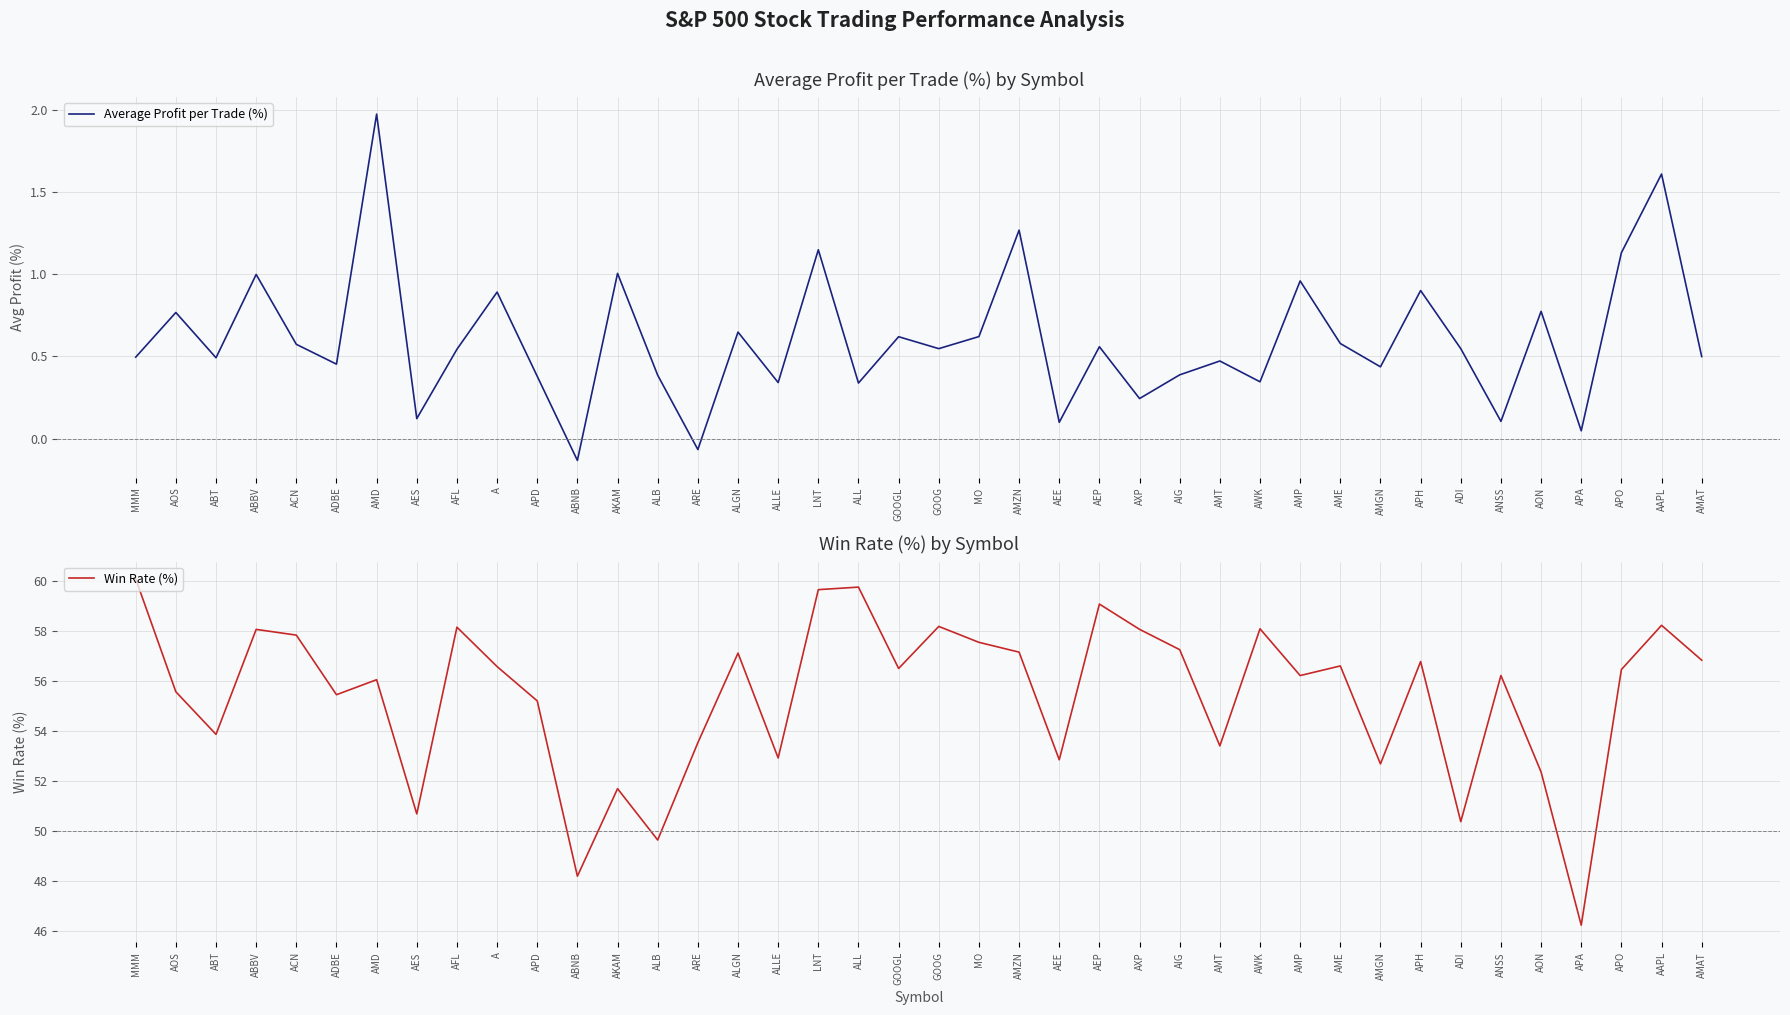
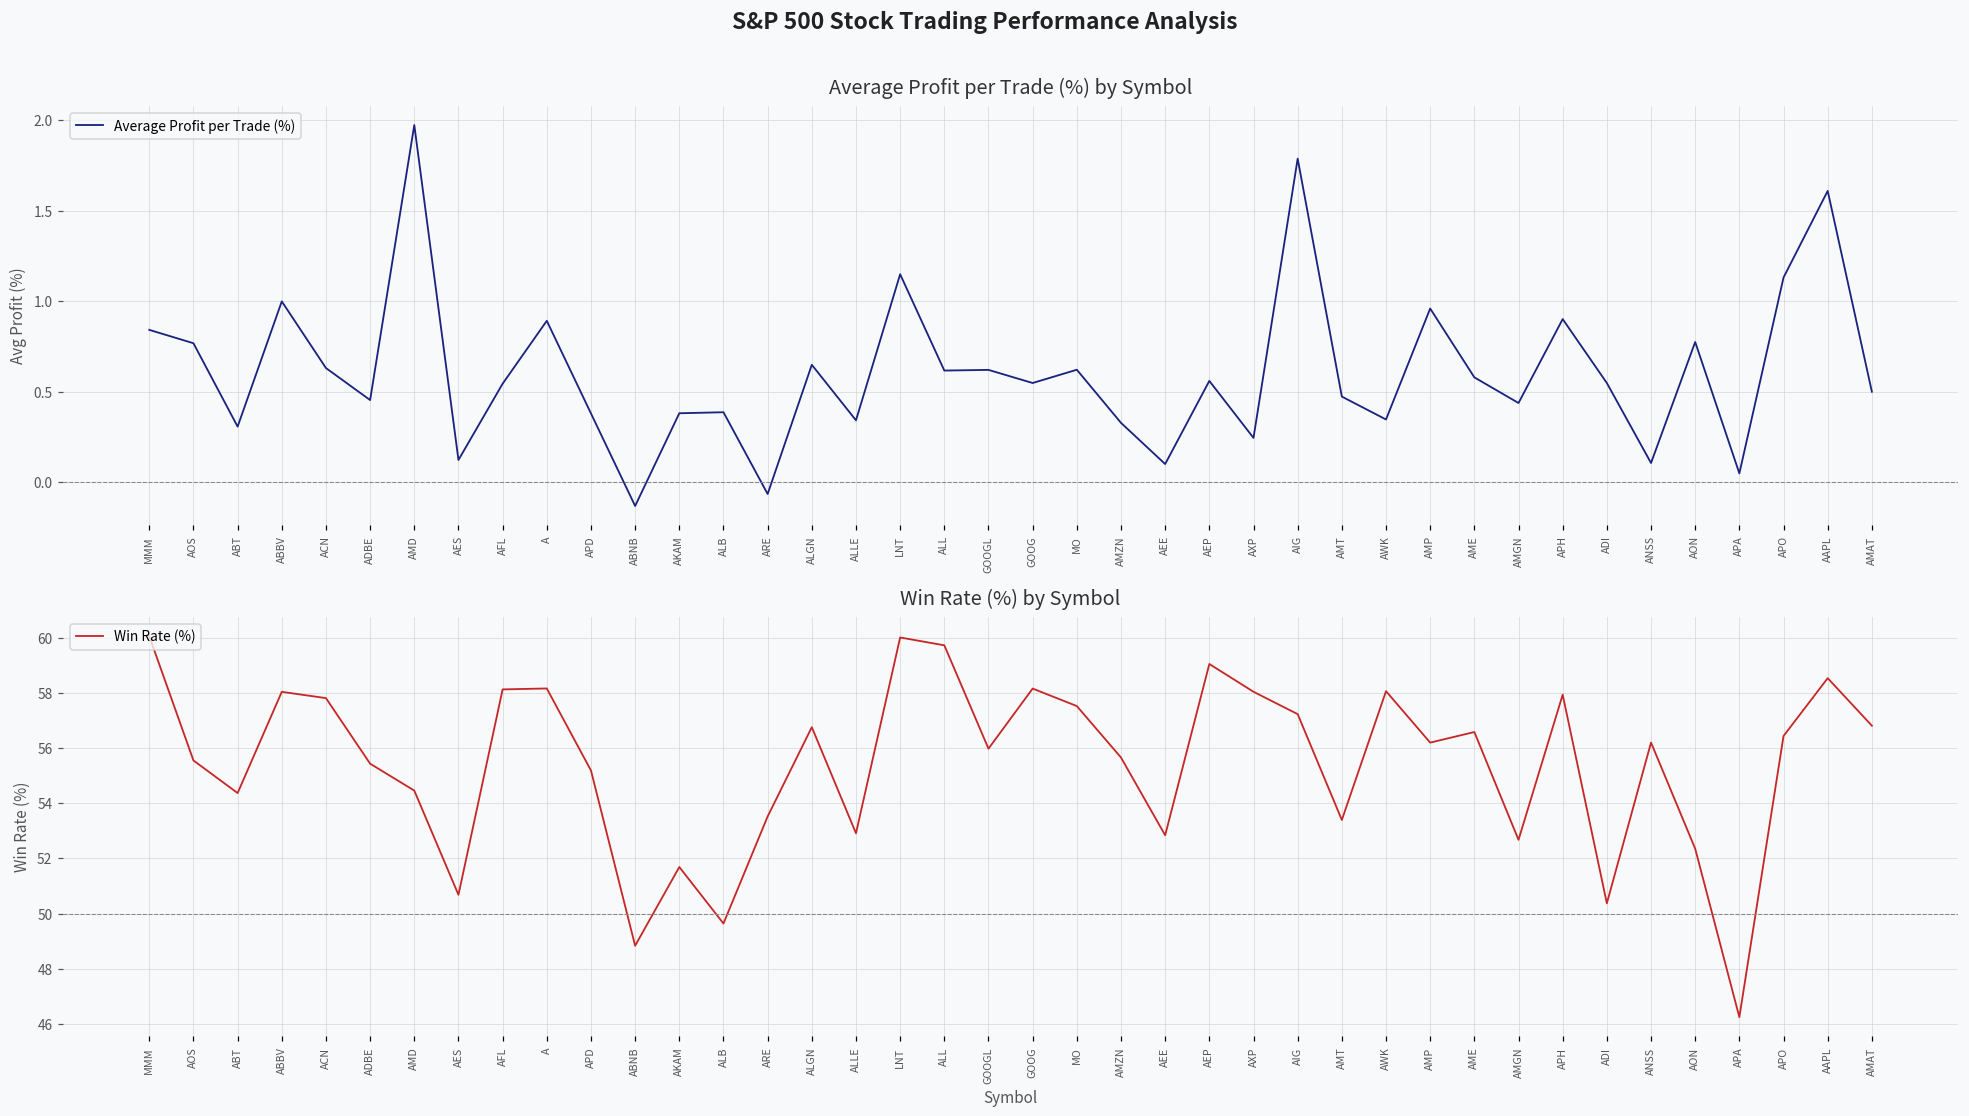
Average Profit per Trade (%) by Symbol, MMM: 0.50 -> 0.84
Average Profit per Trade (%) by Symbol, ABT: 0.49 -> 0.31
Average Profit per Trade (%) by Symbol, ACN: 0.57 -> 0.63
Average Profit per Trade (%) by Symbol, AKAM: 1.01 -> 0.38
Average Profit per Trade (%) by Symbol, ALL: 0.34 -> 0.62
Average Profit per Trade (%) by Symbol, AMZN: 1.27 -> 0.33
Average Profit per Trade (%) by Symbol, AIG: 0.39 -> 1.79
Win Rate (%) by Symbol, ABT: 53.9 -> 54.4
Win Rate (%) by Symbol, AMD: 56.0 -> 54.5
Win Rate (%) by Symbol, A: 56.6 -> 58.2
Win Rate (%) by Symbol, ABNB: 48.2 -> 48.8
Win Rate (%) by Symbol, ALGN: 57.1 -> 56.8
Win Rate (%) by Symbol, LNT: 59.6 -> 60.0
Win Rate (%) by Symbol, GOOGL: 56.5 -> 56.0
Win Rate (%) by Symbol, AMZN: 57.1 -> 55.7
Win Rate (%) by Symbol, APH: 56.8 -> 57.9
Win Rate (%) by Symbol, AAPL: 58.2 -> 58.5
